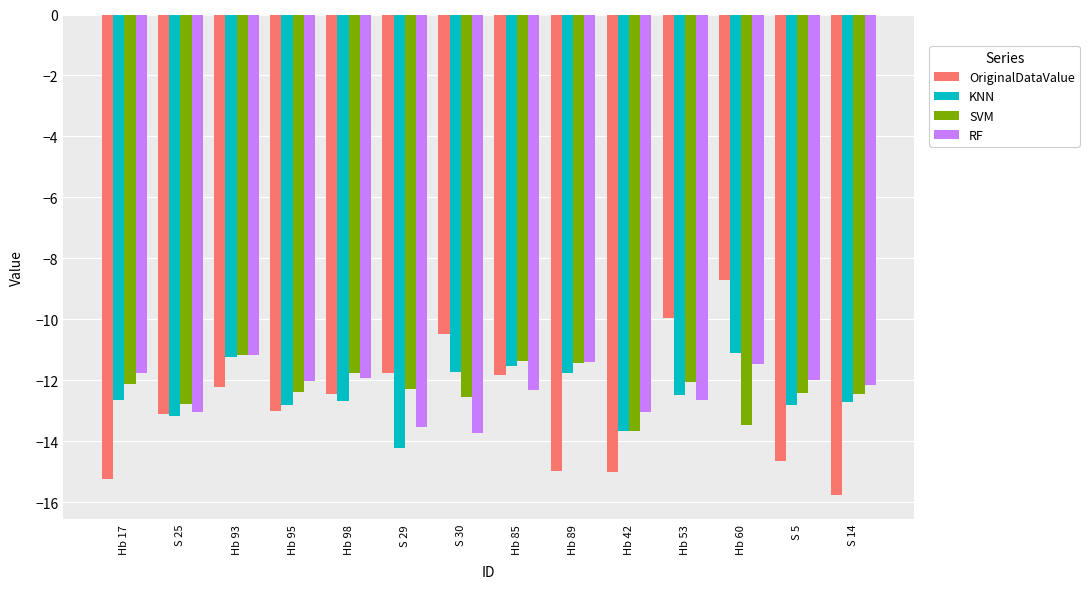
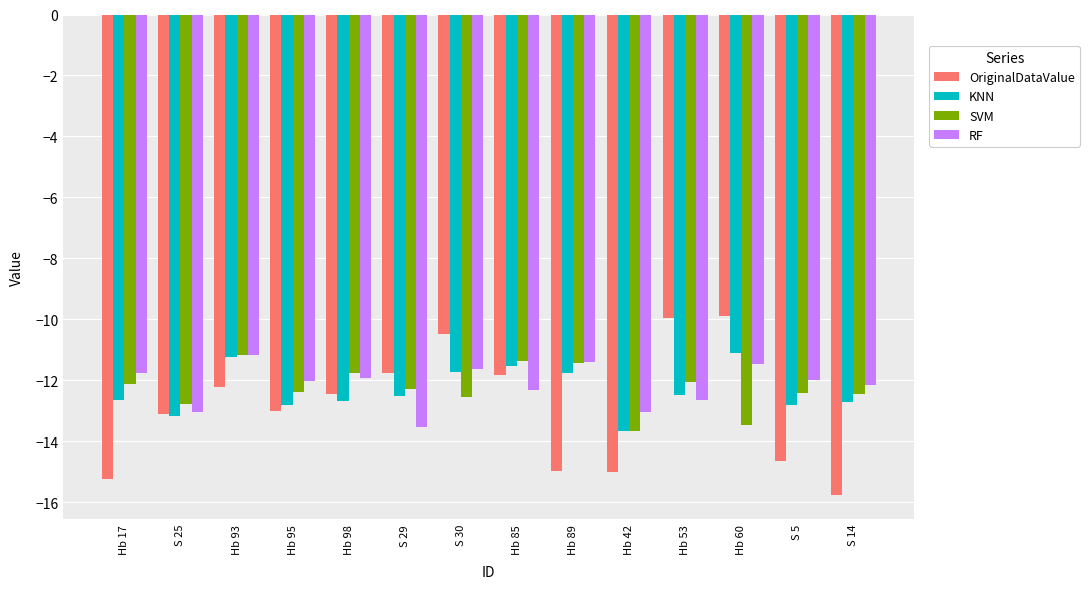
KNN, S 29: -14.2 -> -12.5
RF, S 30: -13.7 -> -11.6
OriginalDataValue, Hb 60: -8.7 -> -9.9
